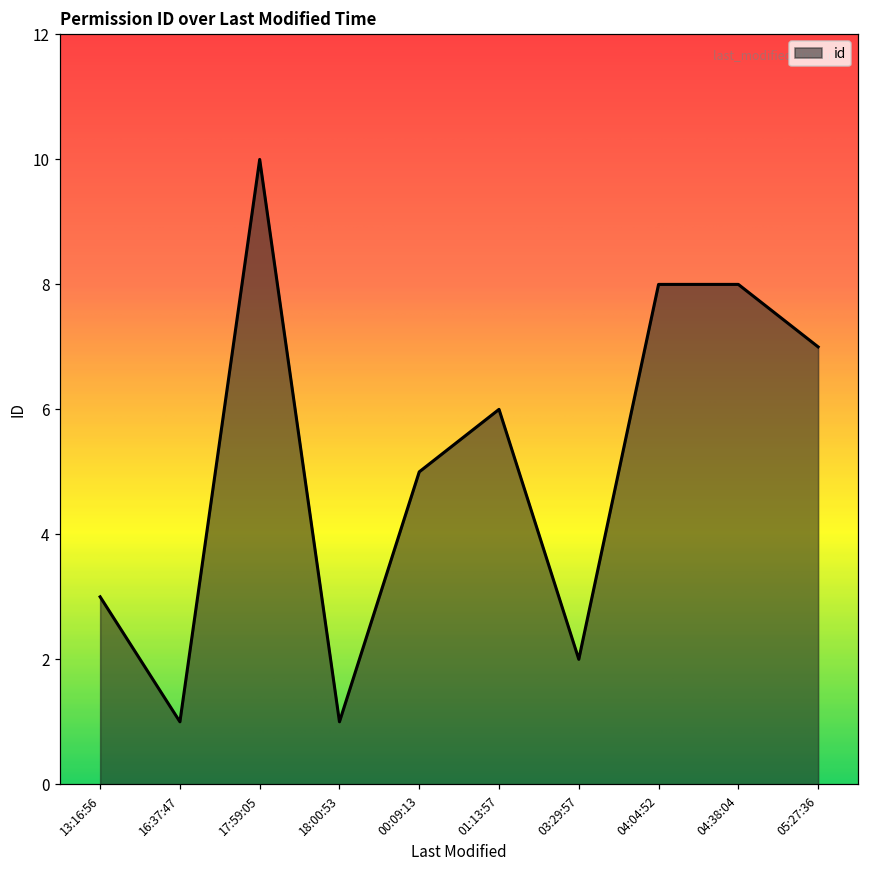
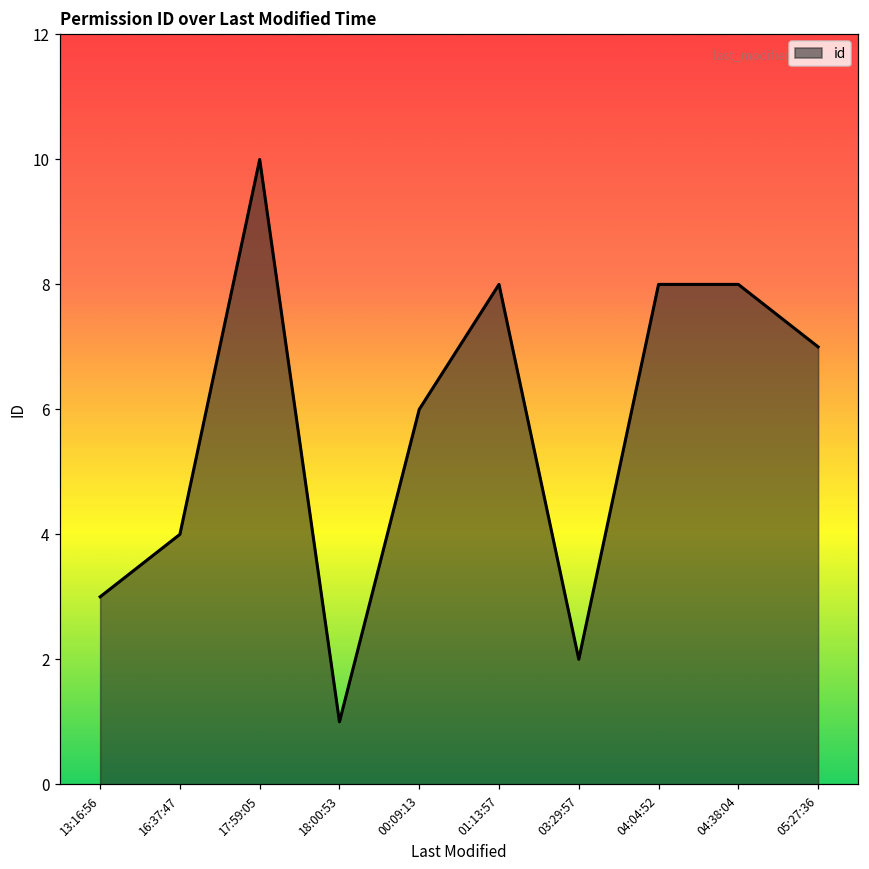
16:37:47: 1 -> 4
00:09:13: 5 -> 6
01:13:57: 6 -> 8
